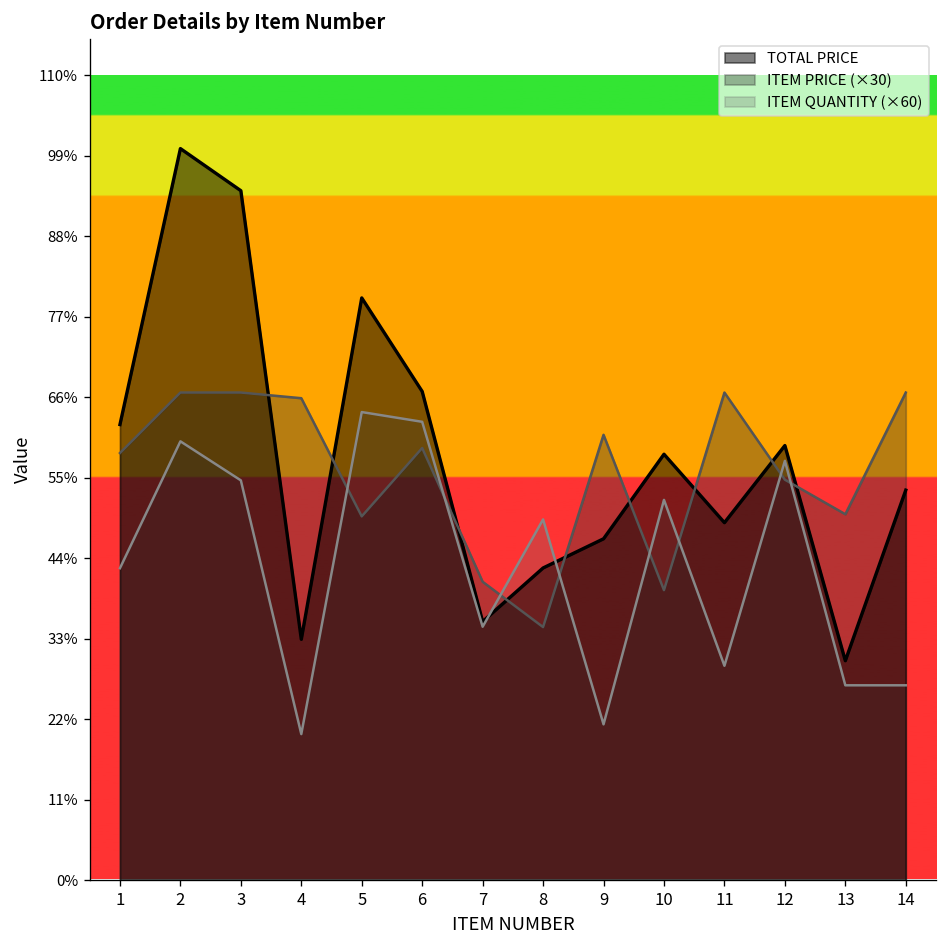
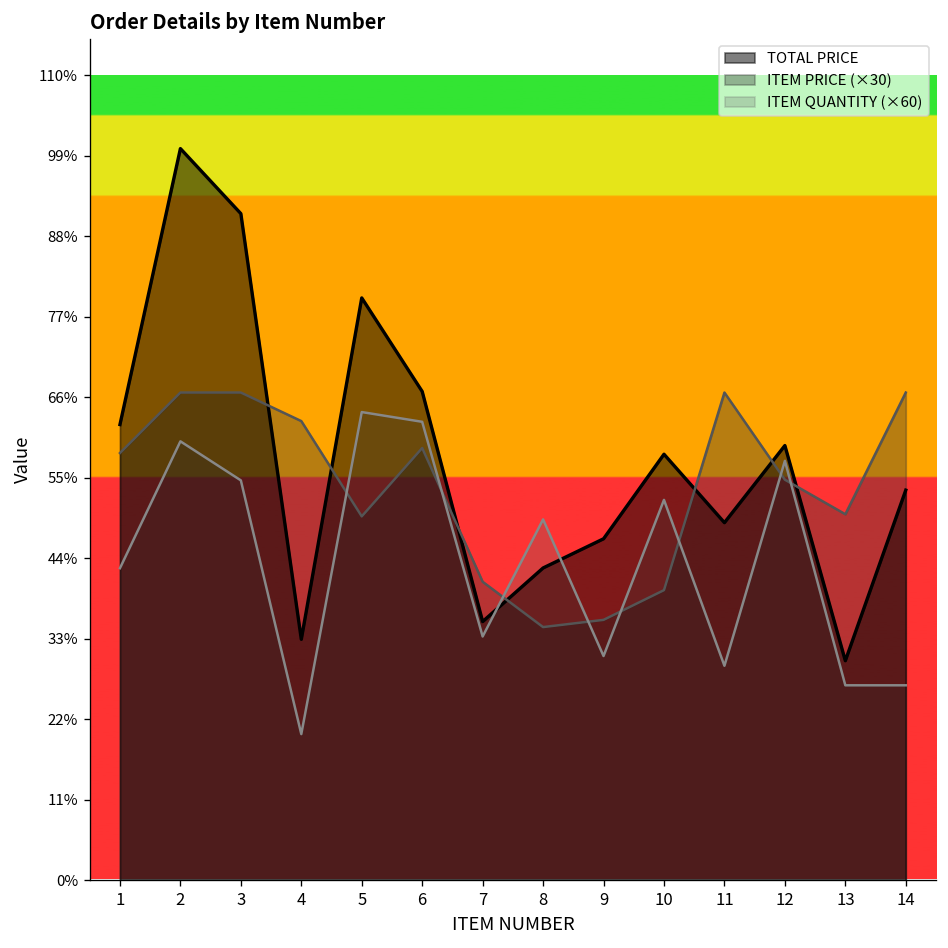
TOTAL PRICE, 3: 94% -> 91%
ITEM PRICE (×30), 4: 66% -> 63%
ITEM QUANTITY (×60), 7: 35% -> 33%
ITEM PRICE (×30), 9: 61% -> 36%
ITEM QUANTITY (×60), 9: 21% -> 31%
